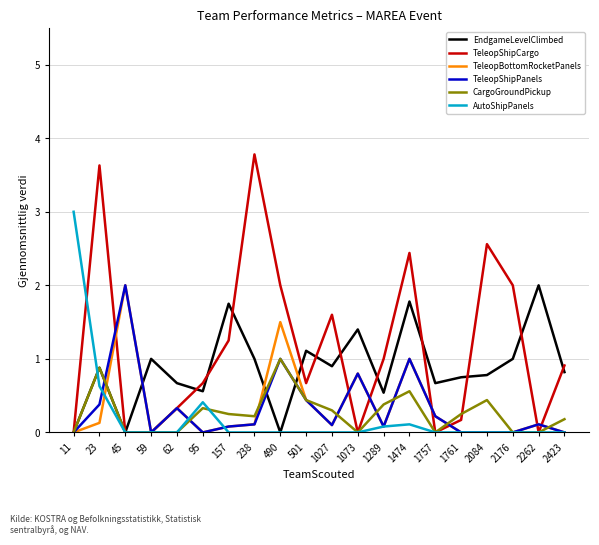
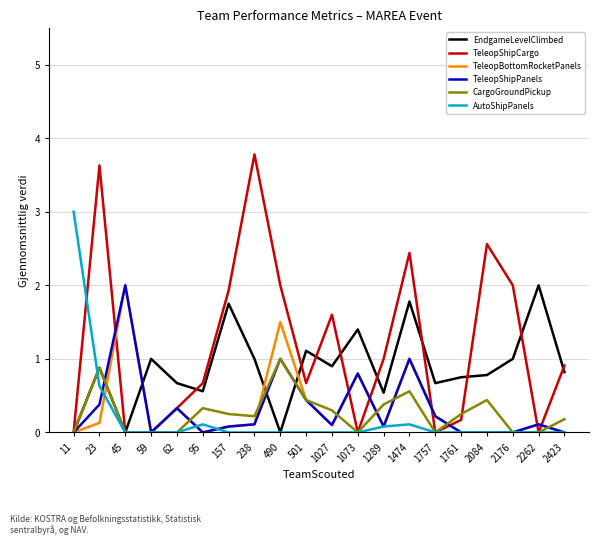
AutoShipPanels, 95: 0.4 -> 0.1
TeleopShipCargo, 157: 1.3 -> 1.9
